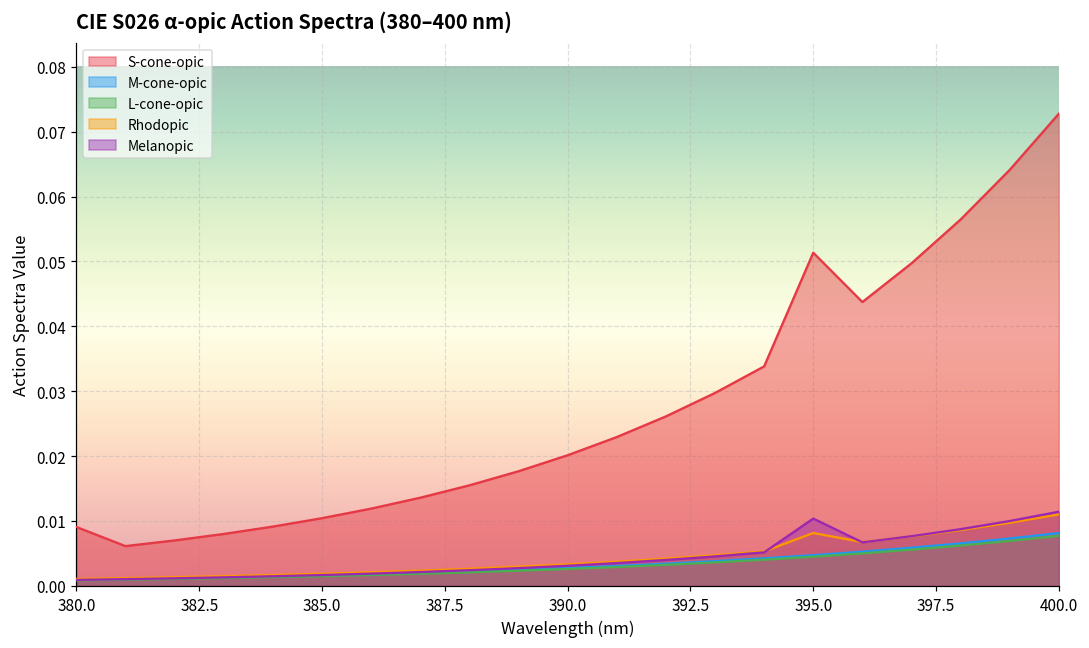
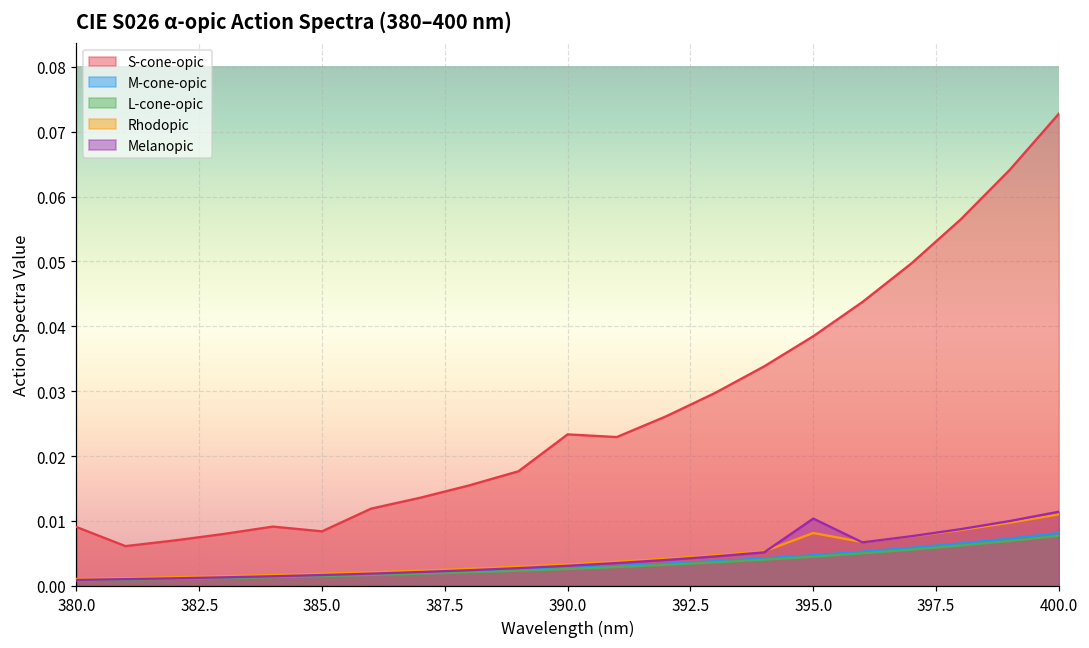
S-cone-opic, 385.0: 0.010 -> 0.008
S-cone-opic, 390.0: 0.020 -> 0.023
S-cone-opic, 395.0: 0.051 -> 0.038
